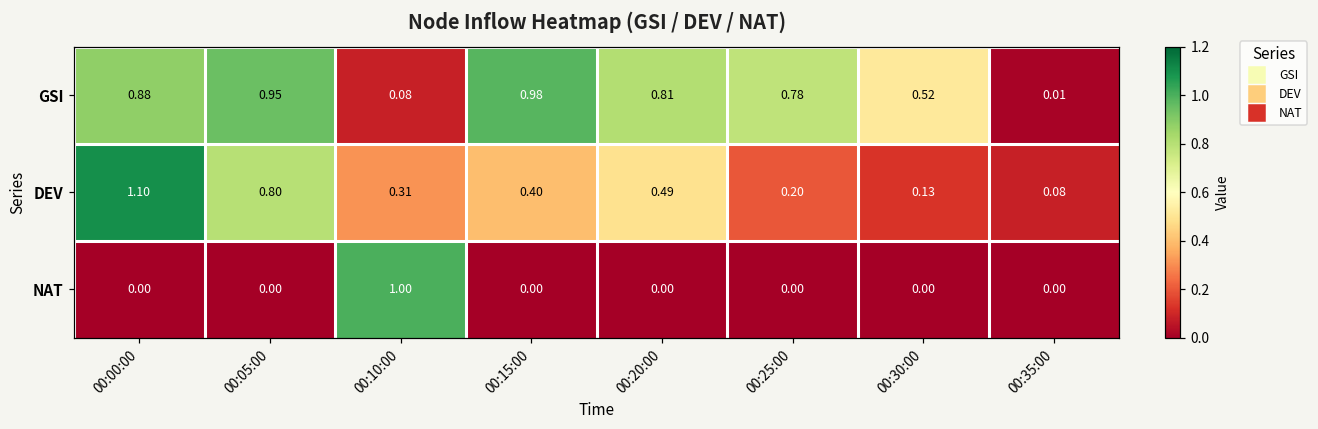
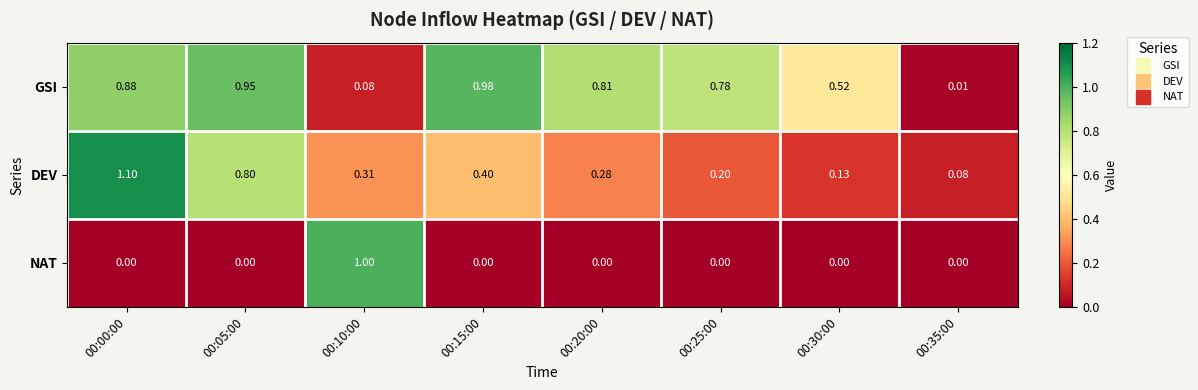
DEV, 00:20:00: 0.49 -> 0.28
